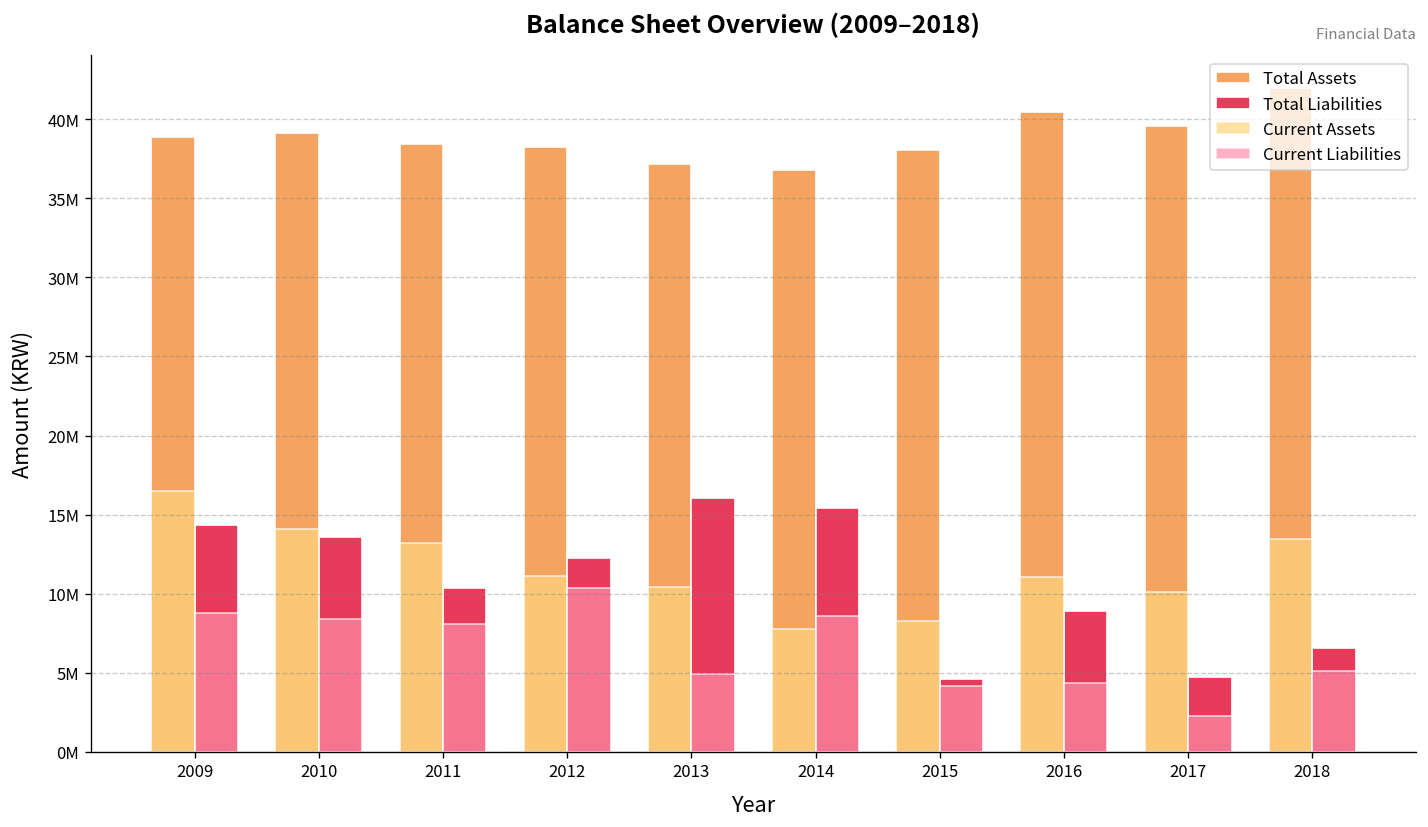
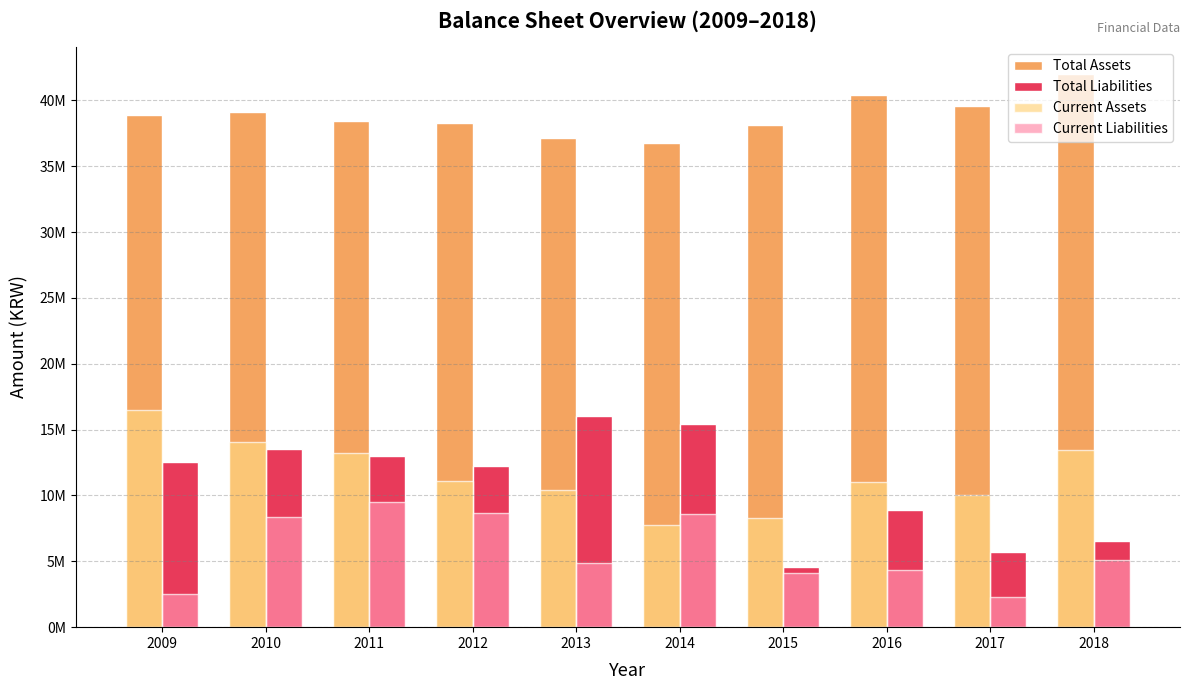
Total Liabilities, 2009: 14300000 -> 12500000
Current Liabilities, 2009: 8800000 -> 2600000
Total Liabilities, 2011: 10400000 -> 13000000
Current Liabilities, 2011: 8100000 -> 9500000
Current Liabilities, 2012: 10300000 -> 8700000
Total Liabilities, 2017: 4700000 -> 5700000
